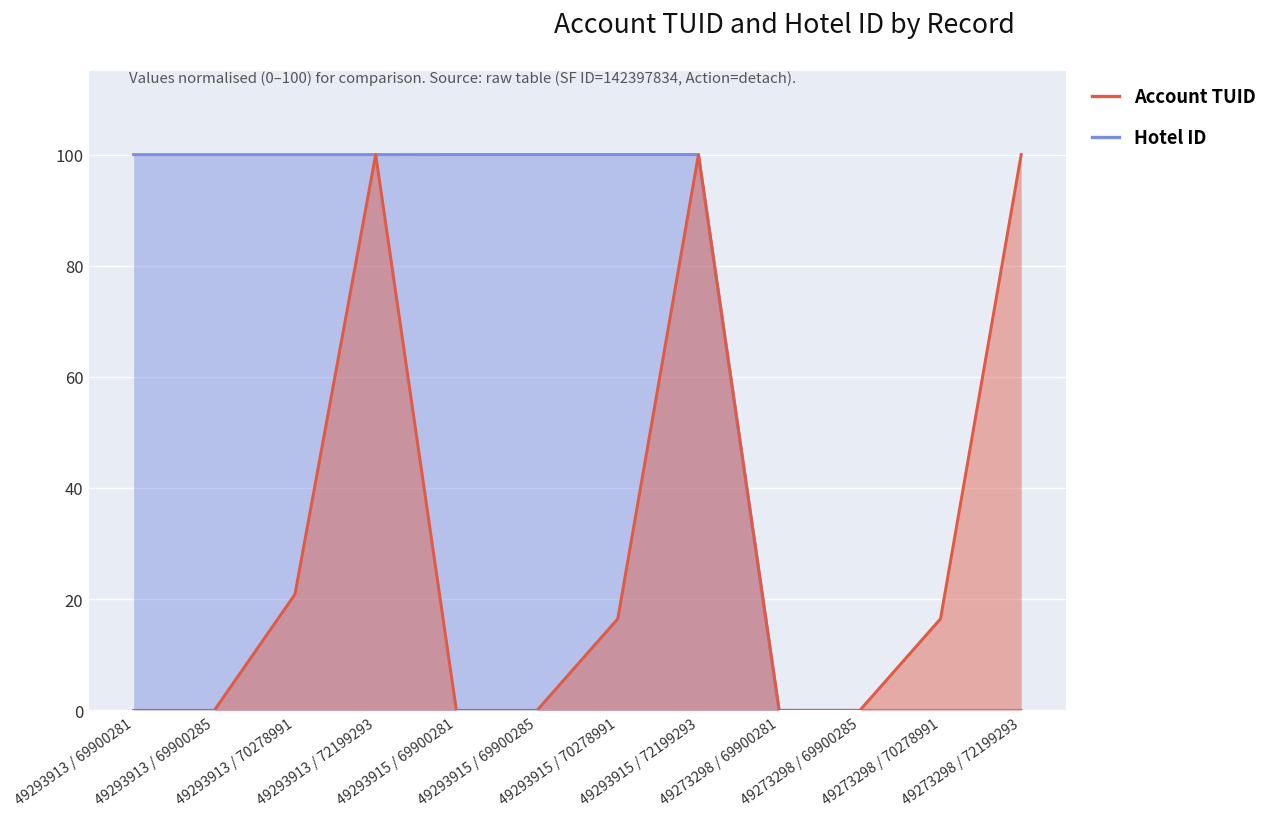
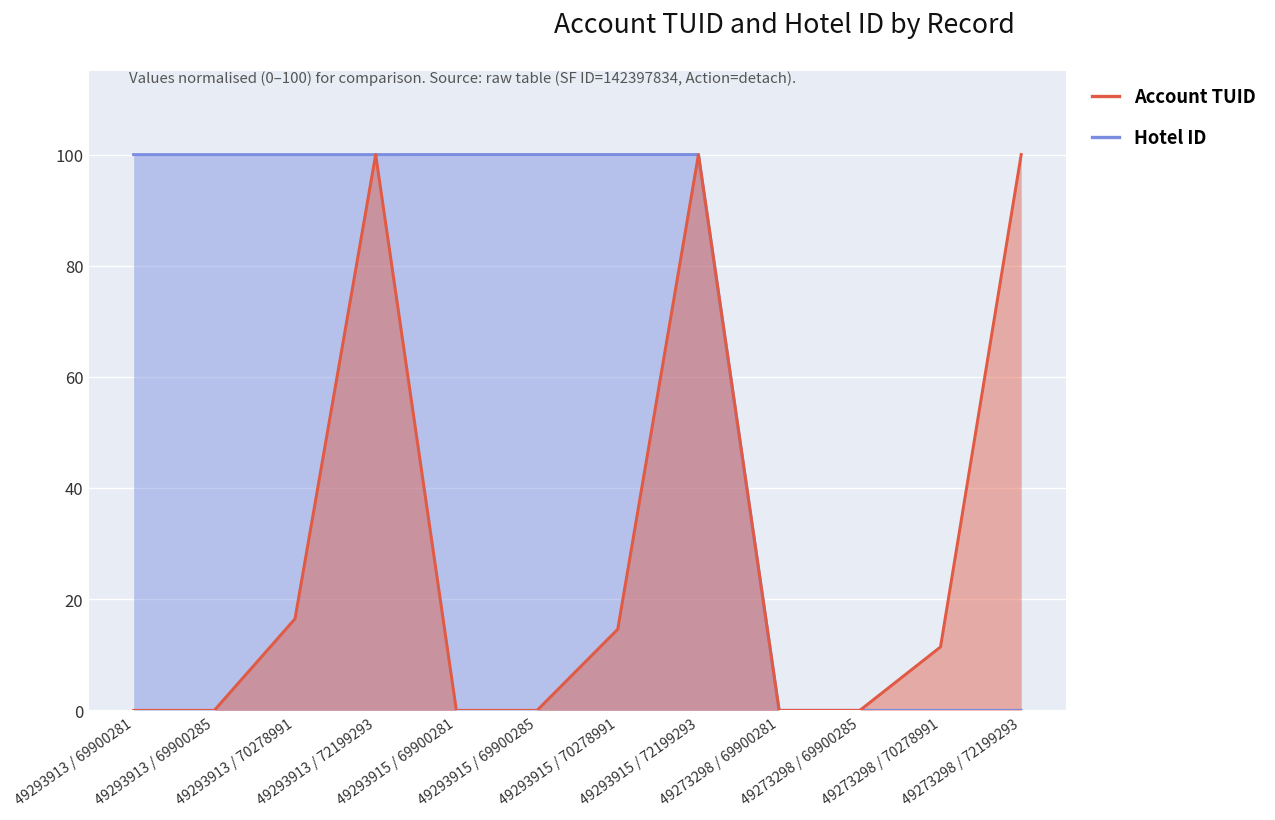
Account TUID, 49293913 / 70278991: 21 -> 16
Account TUID, 49293915 / 70278991: 16 -> 15
Account TUID, 49273298 / 70278991: 16 -> 11
